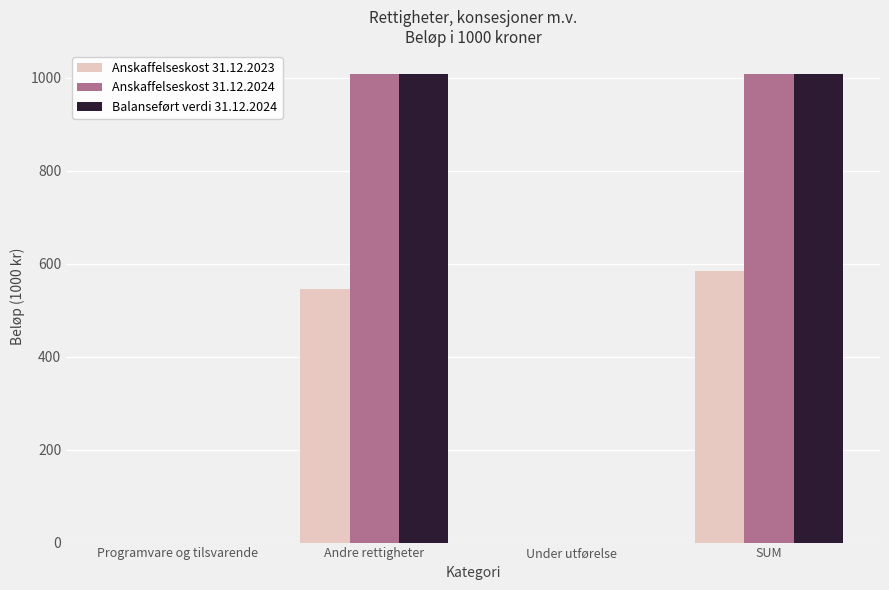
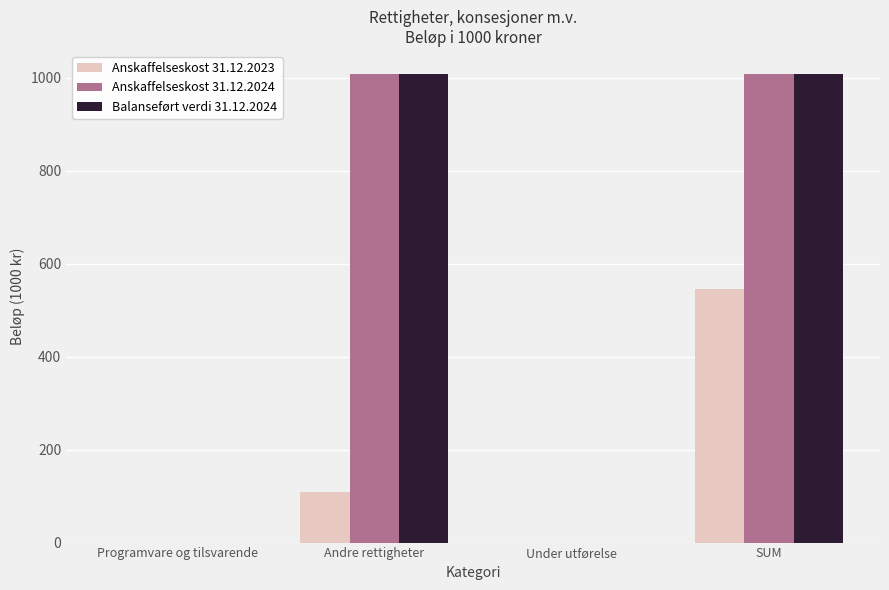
Anskaffelseskost 31.12.2023, Andre rettigheter: 550 -> 110
Anskaffelseskost 31.12.2023, SUM: 590 -> 550
